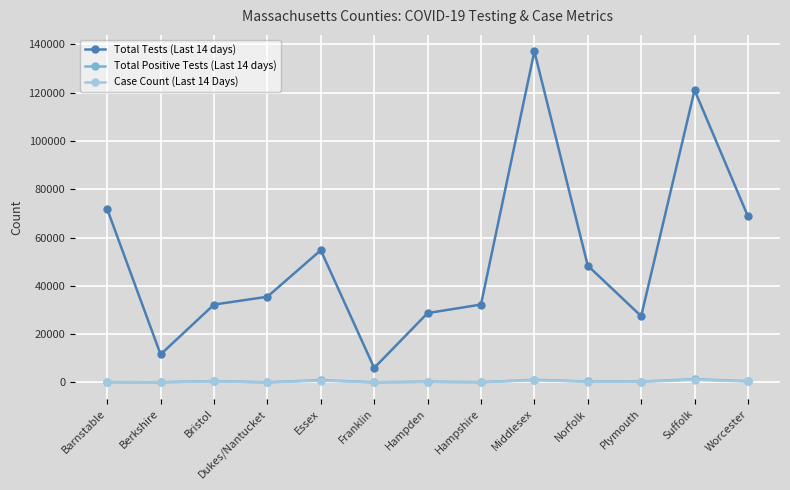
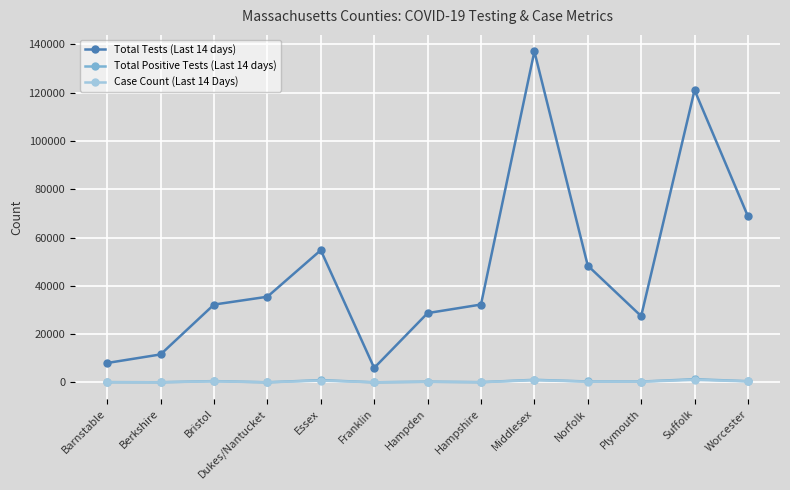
Total Tests (Last 14 days), Barnstable: 72000 -> 8000
